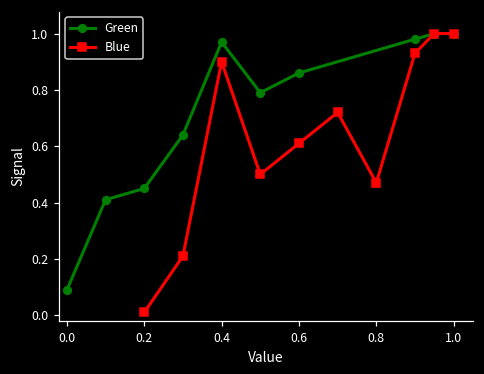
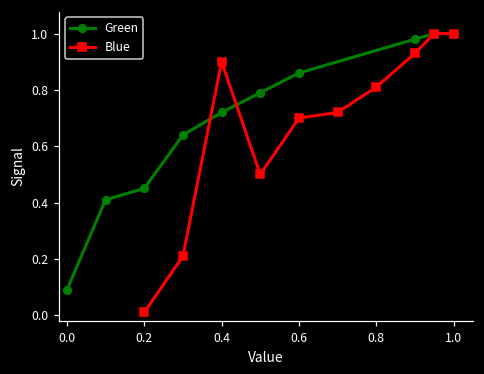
Green, 0.4: 0.97 -> 0.72
Blue, 0.6: 0.61 -> 0.70
Blue, 0.8: 0.47 -> 0.81
